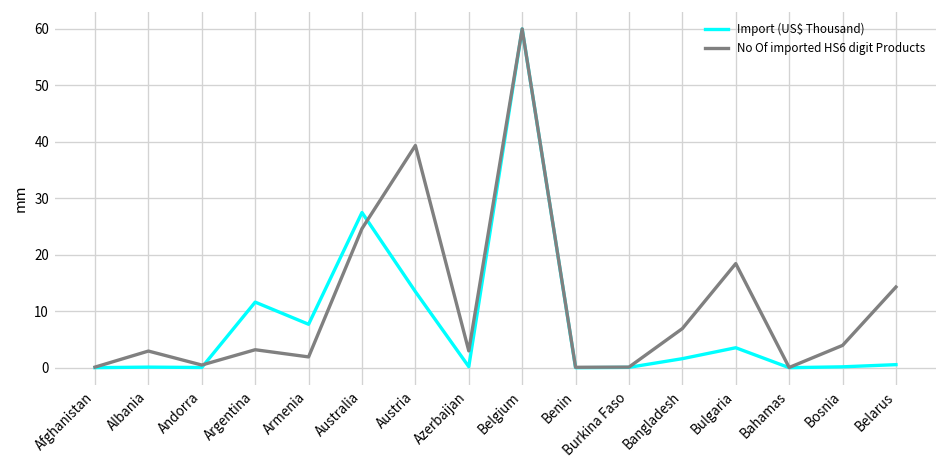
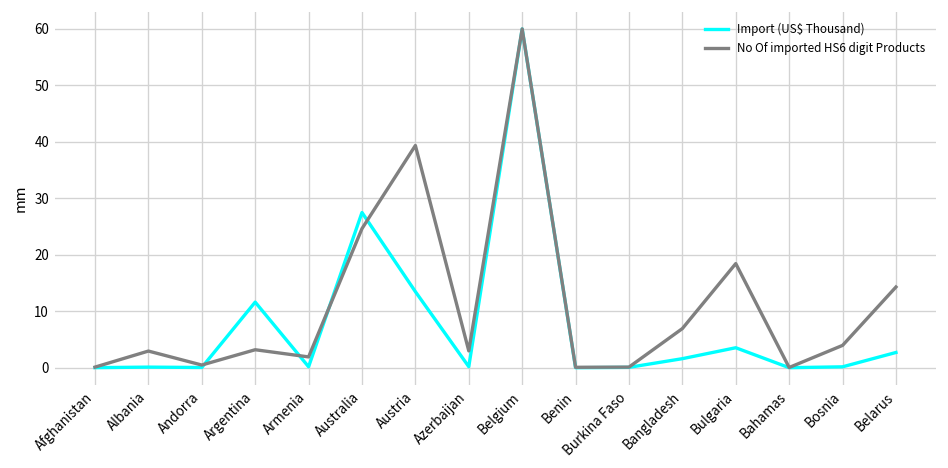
Import (US$ Thousand), Armenia: 8 -> 0
Import (US$ Thousand), Belarus: 1 -> 3
